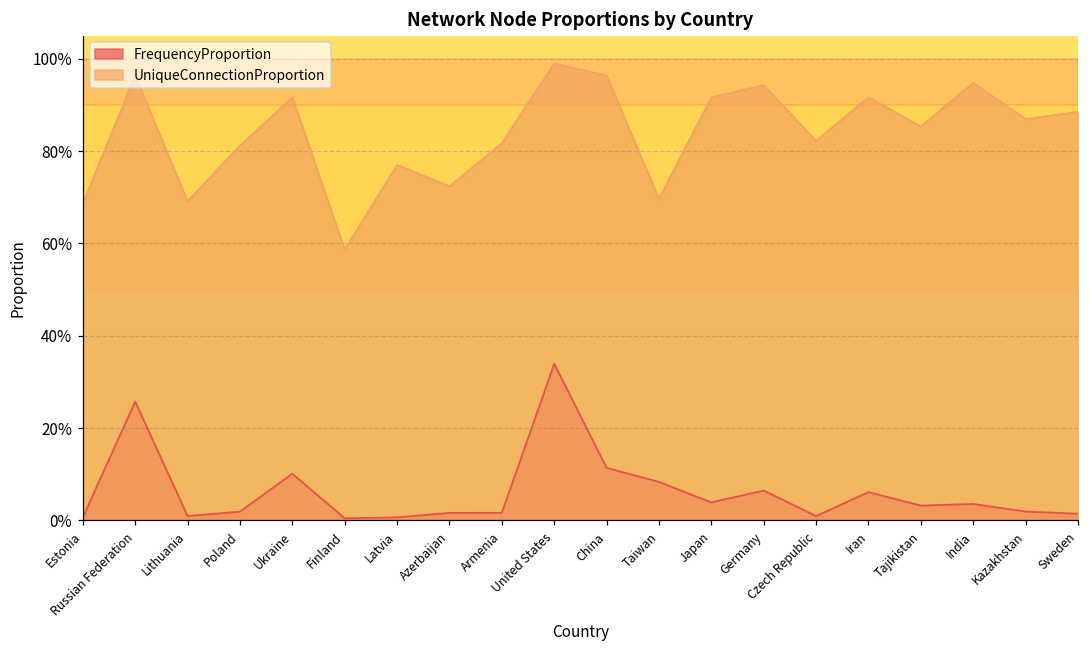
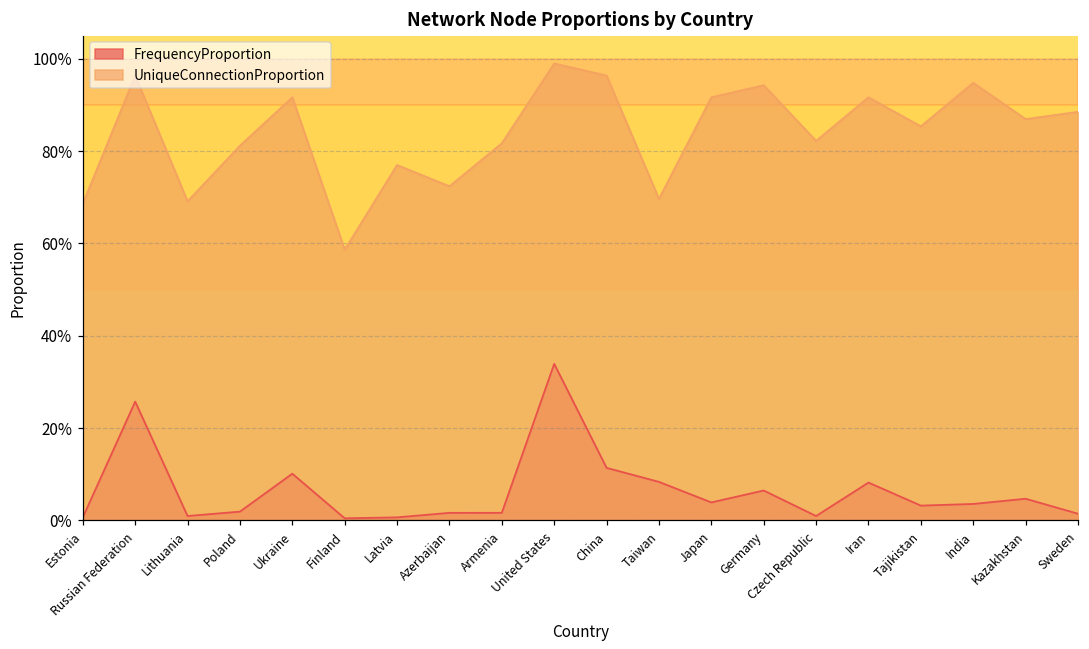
FrequencyProportion, Iran: 6% -> 8%
FrequencyProportion, Kazakhstan: 2% -> 5%
